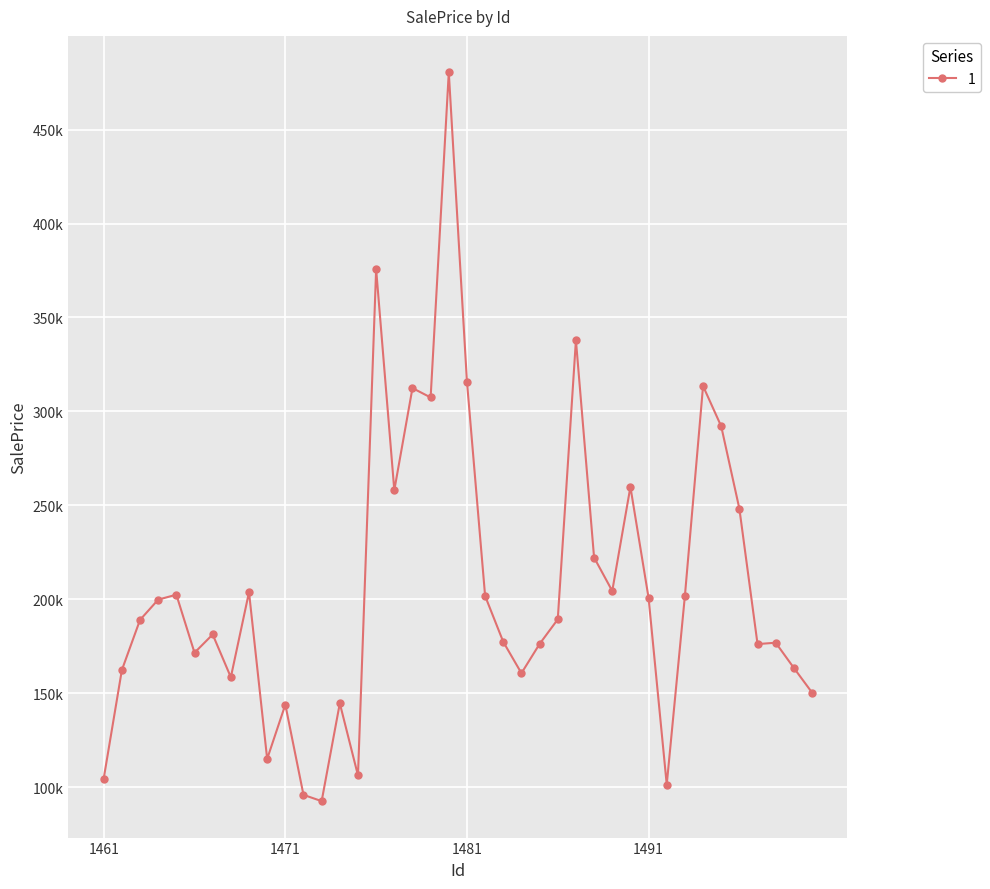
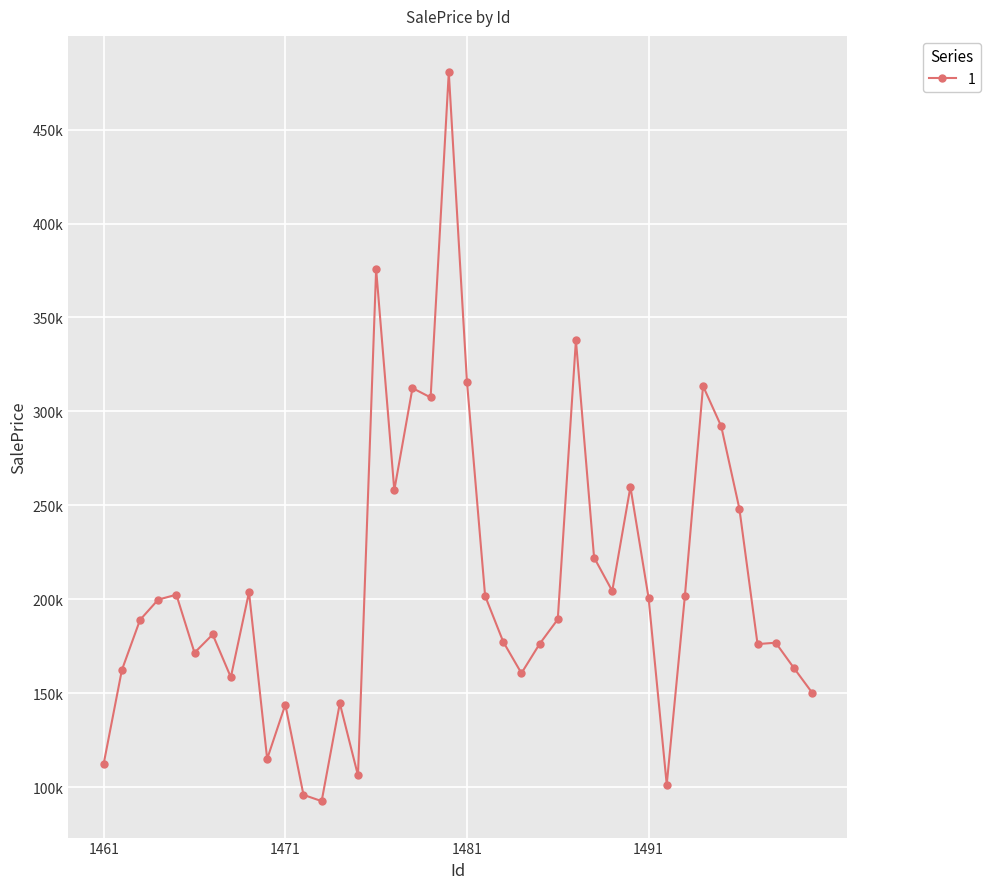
1461: 105000 -> 113000
